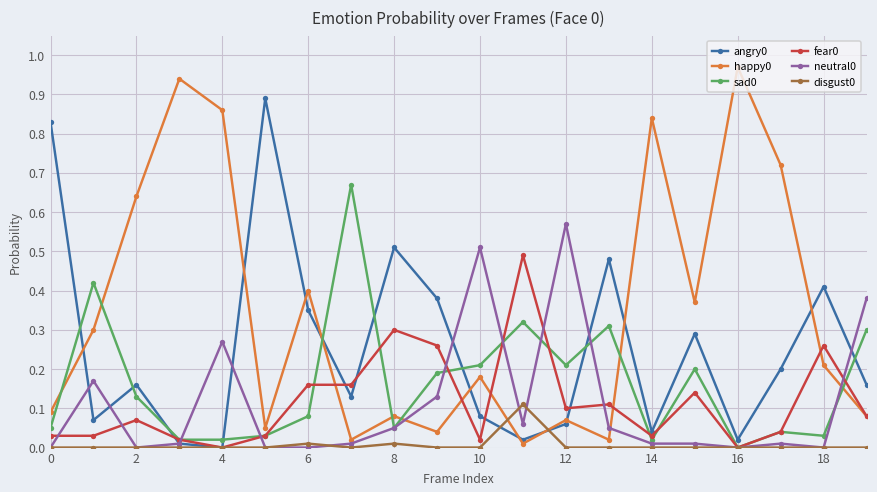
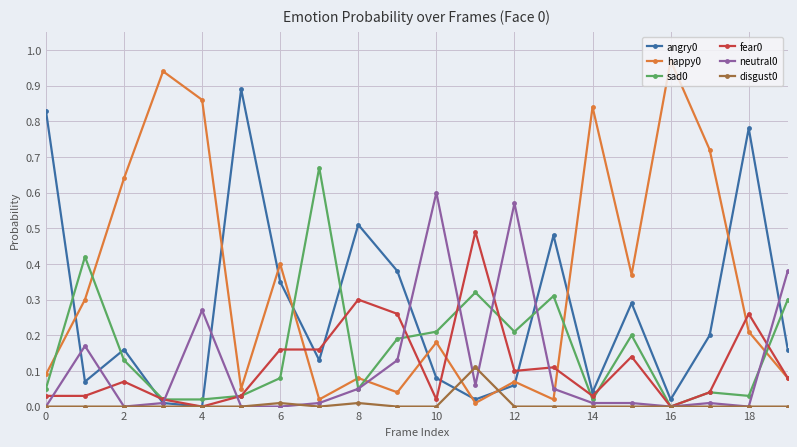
neutral0, 10: 0.51 -> 0.60
angry0, 18: 0.41 -> 0.78
